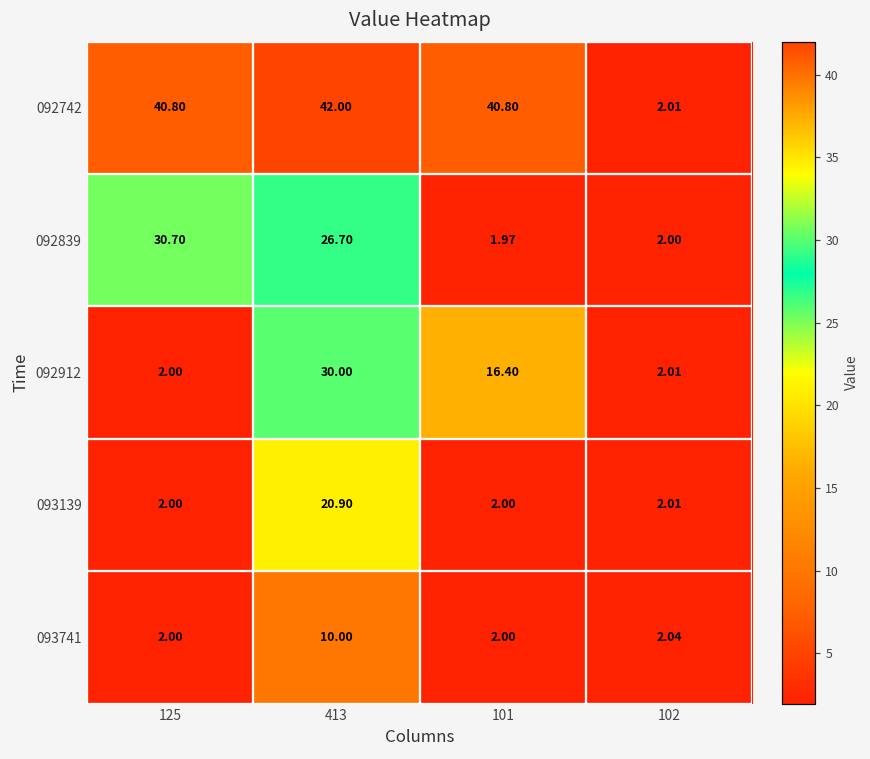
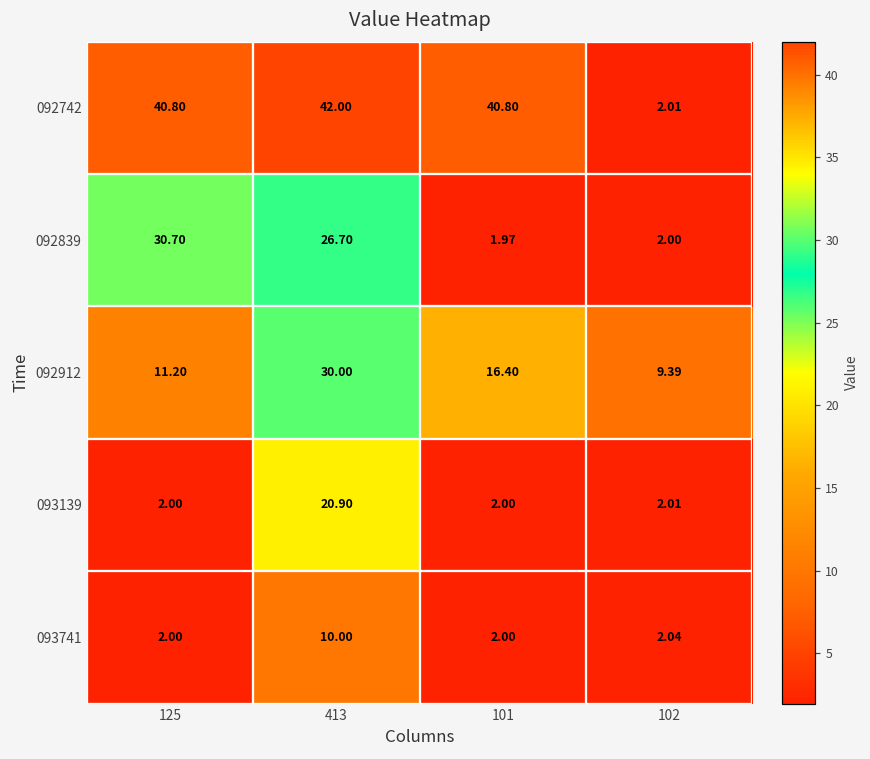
092912, 125: 2.00 -> 11.20
092912, 102: 2.01 -> 9.39
